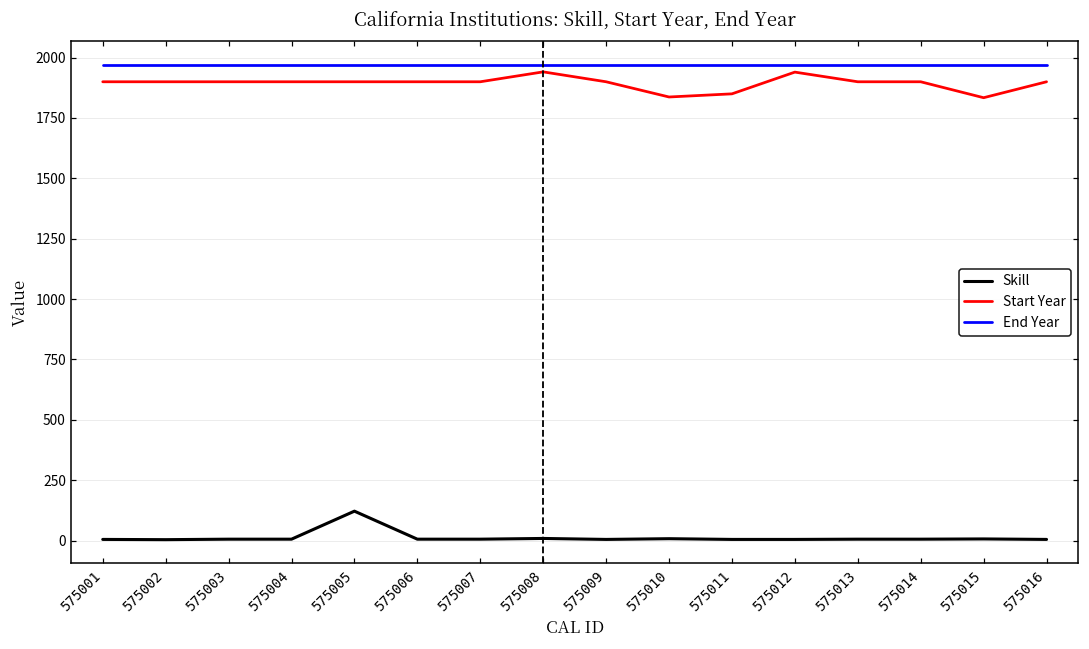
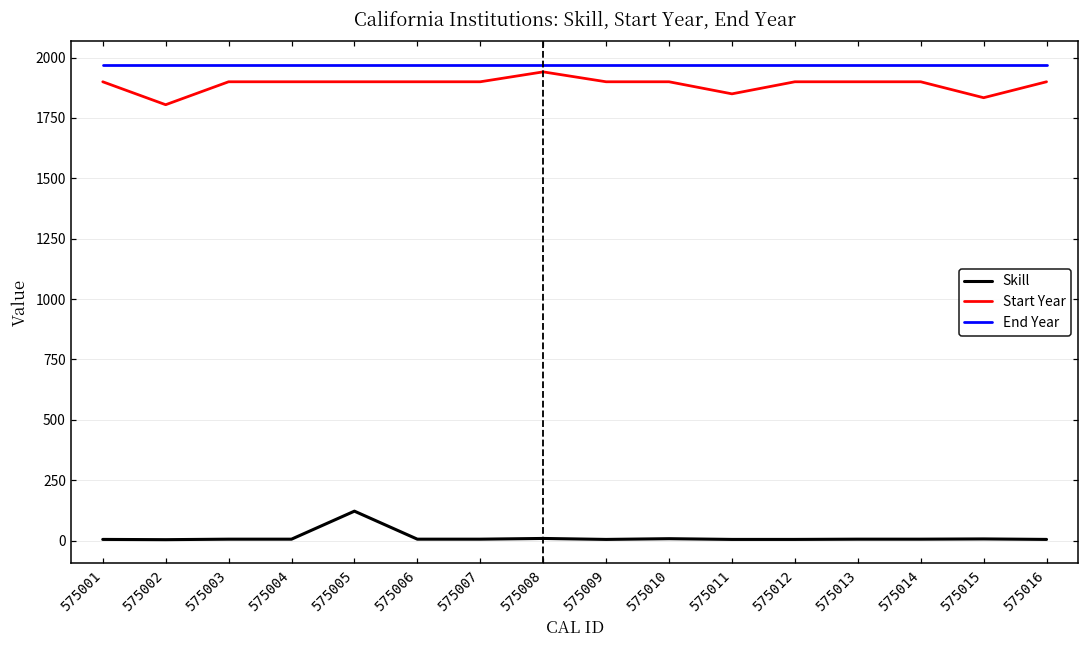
Start Year, 575002: 1900 -> 1810
Start Year, 575010: 1840 -> 1900
Start Year, 575012: 1940 -> 1900
